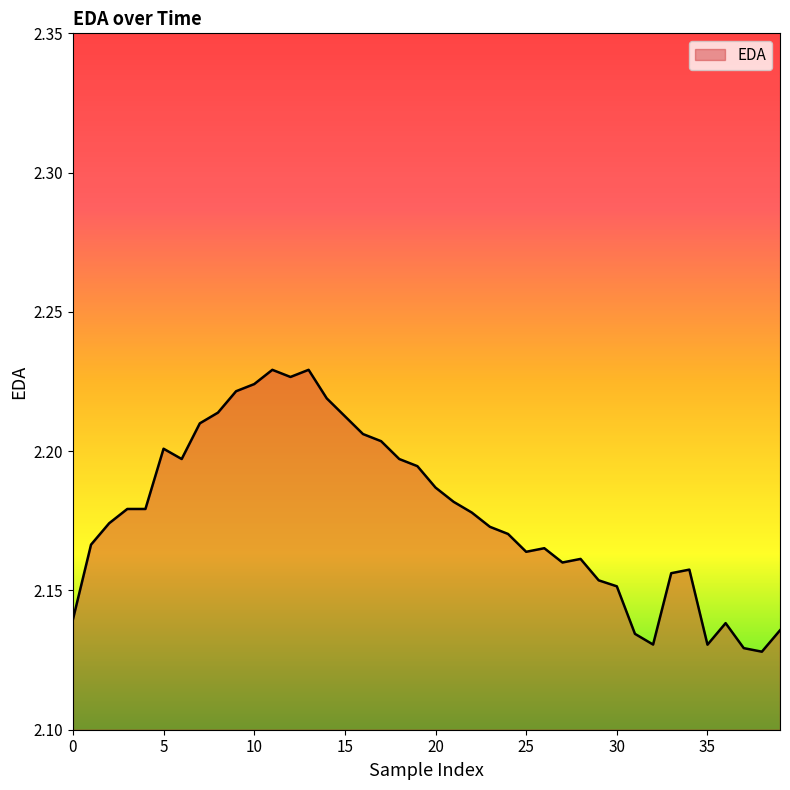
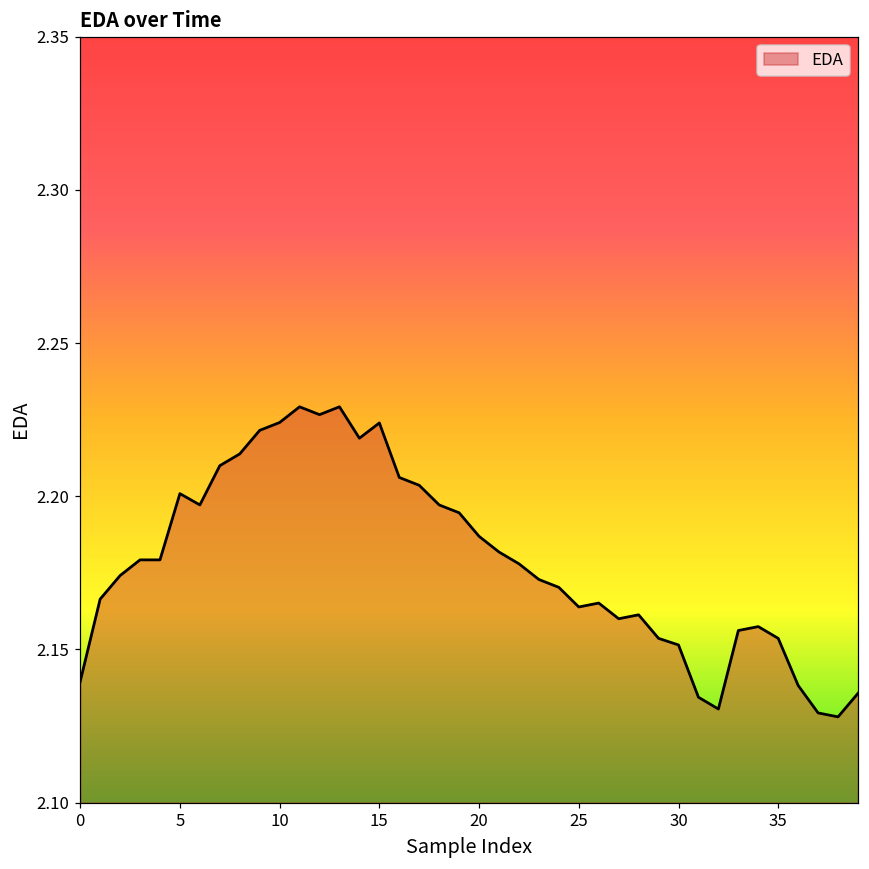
15: 2.213 -> 2.224
35: 2.131 -> 2.154
